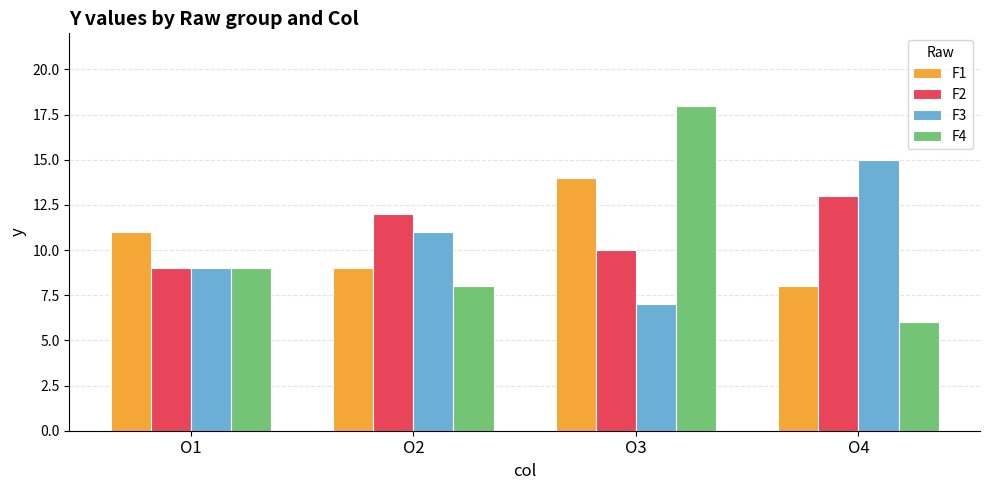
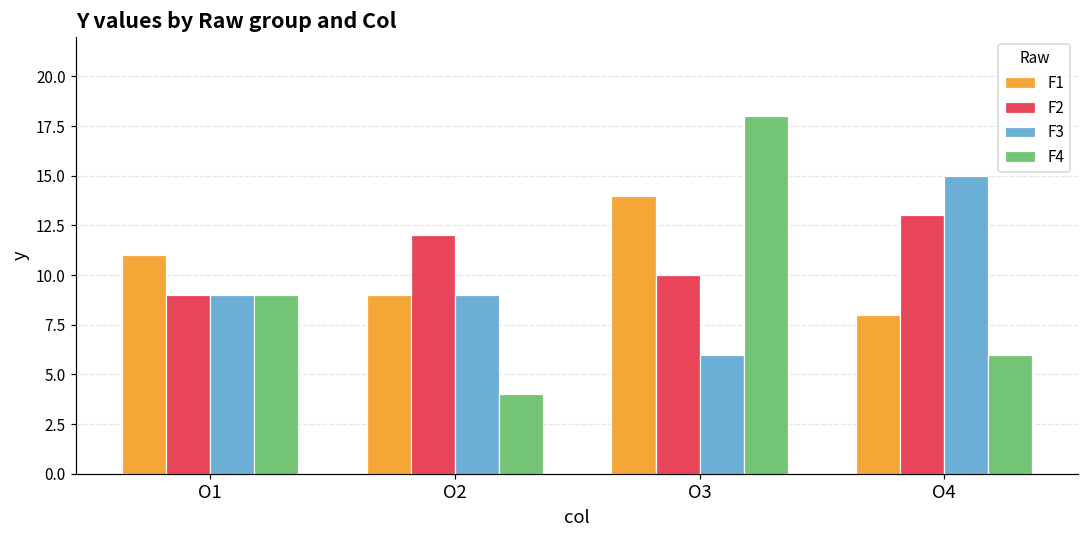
F3, O2: 11 -> 9
F4, O2: 8 -> 4
F3, O3: 7 -> 6
